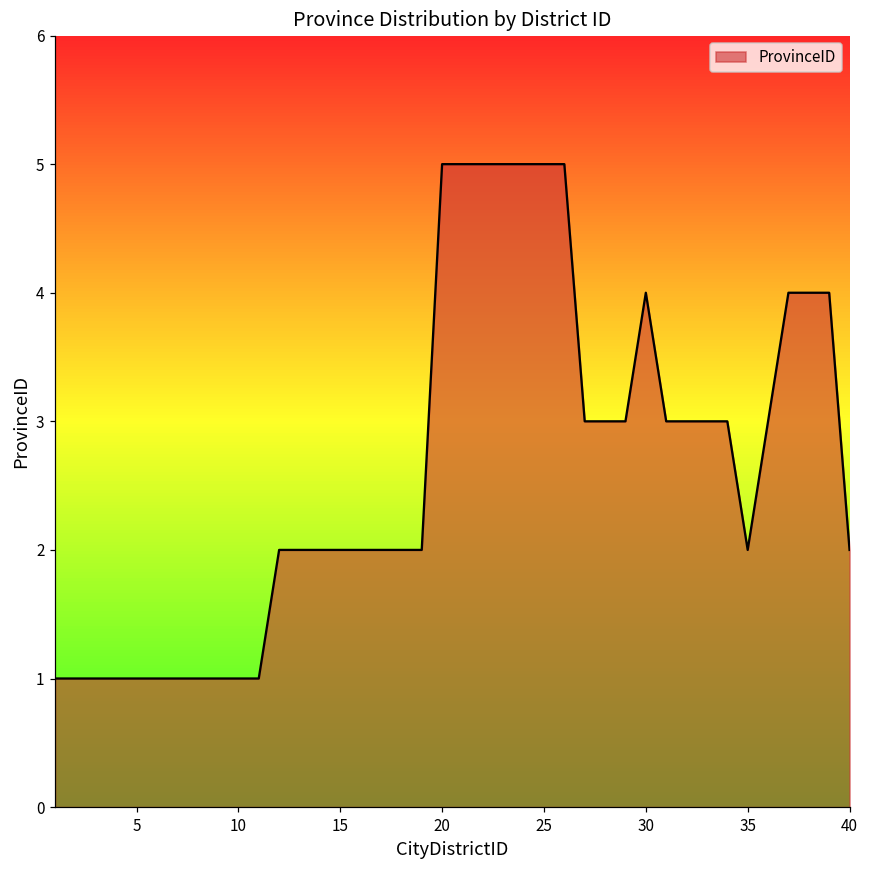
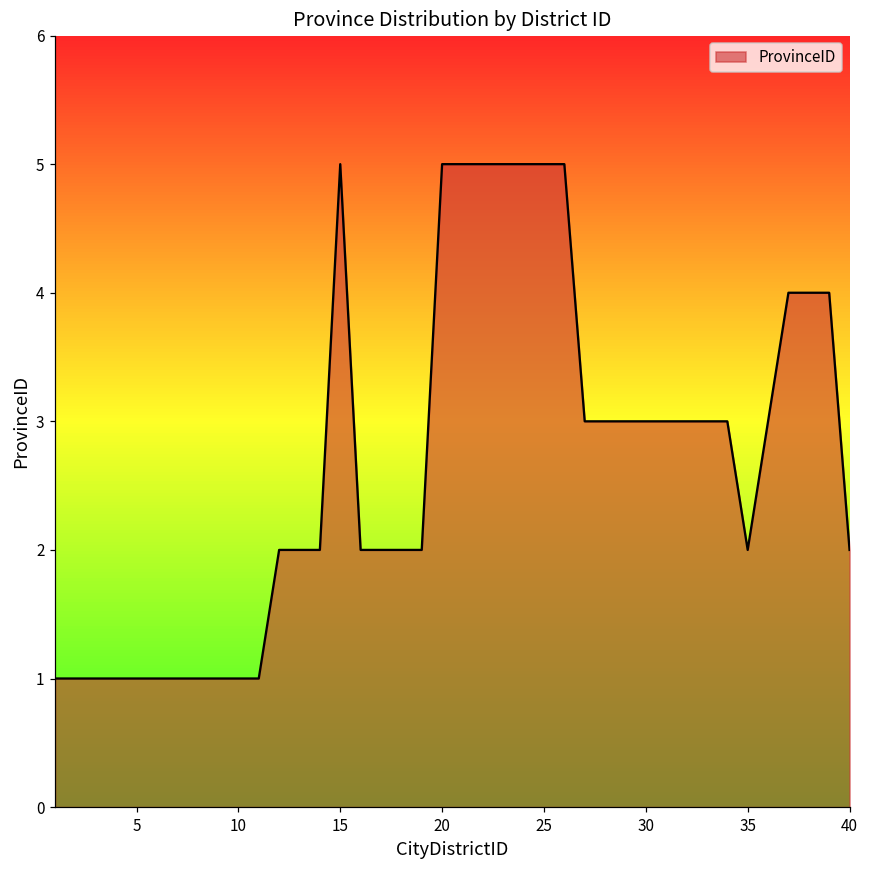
15: 2 -> 5
30: 4 -> 3
